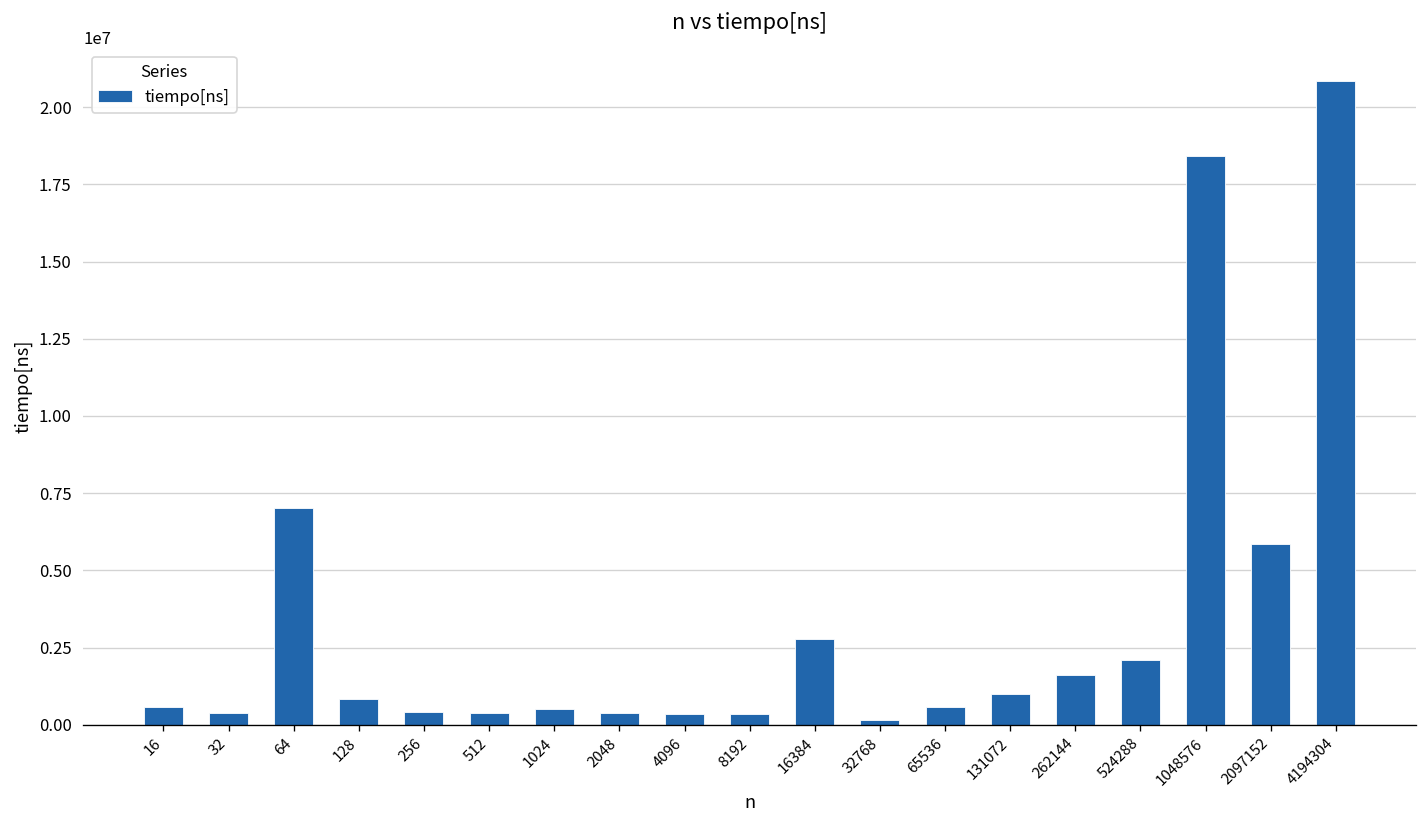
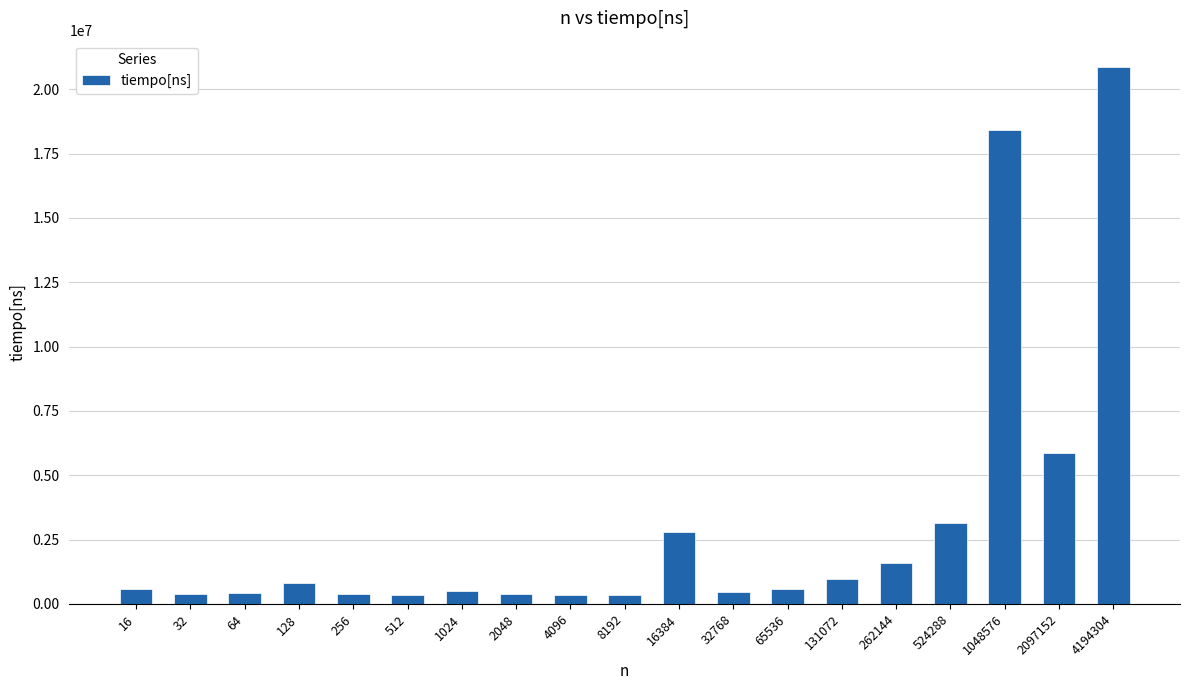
64: 7000000 -> 400000
32768: 200000 -> 500000
524288: 2100000 -> 3200000
